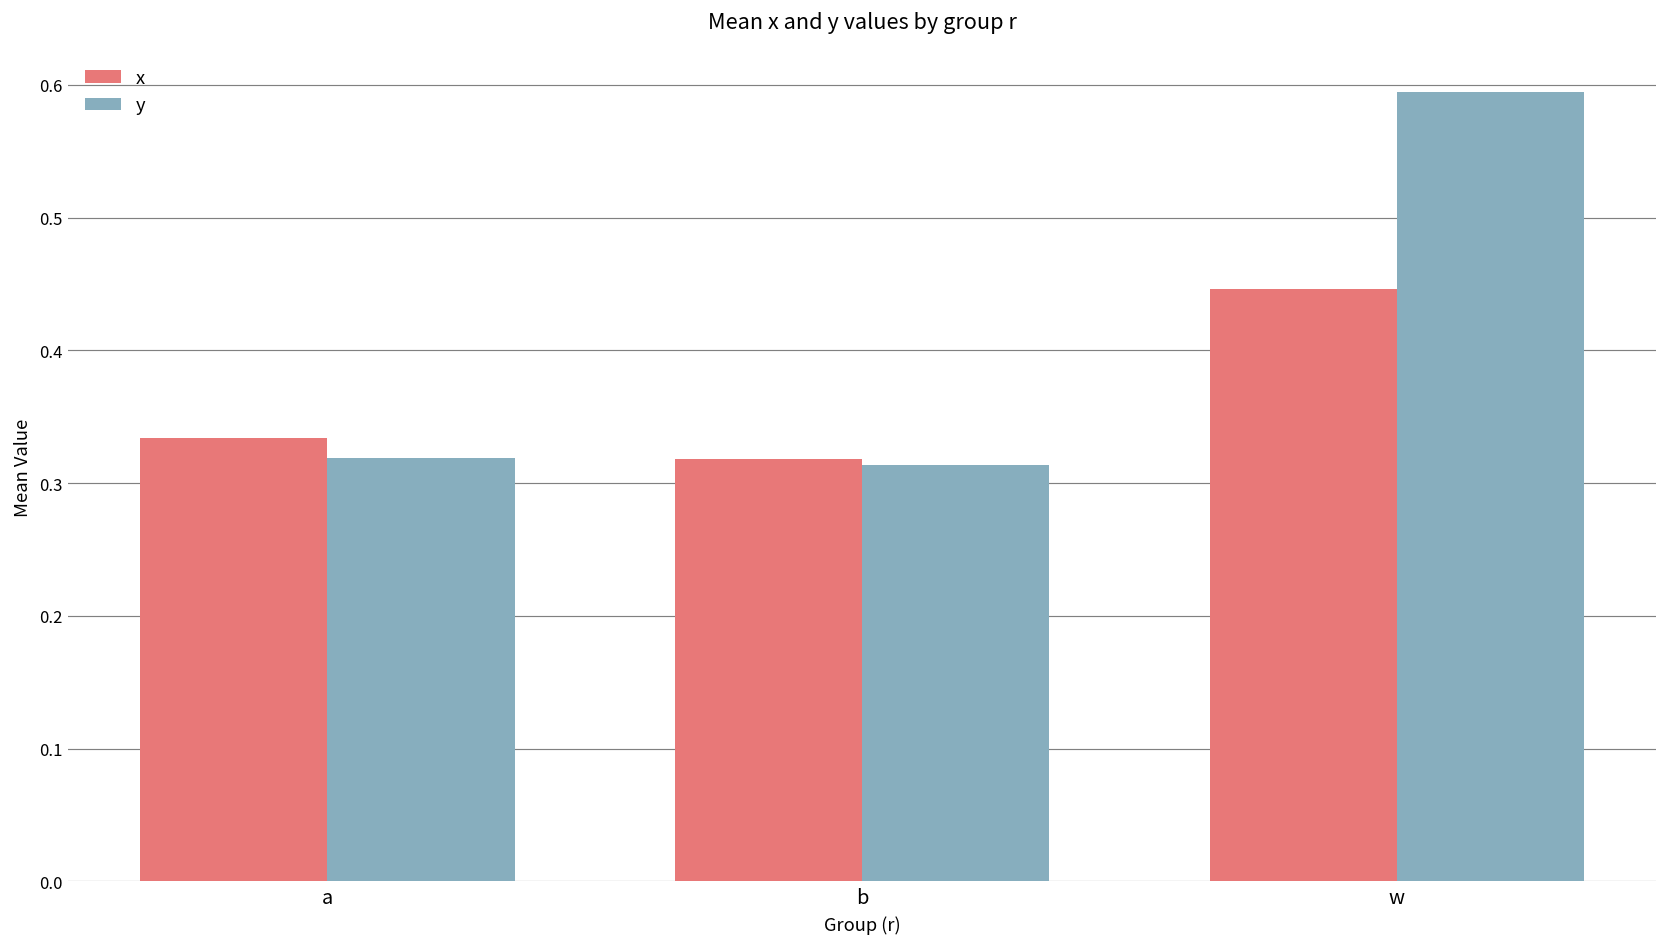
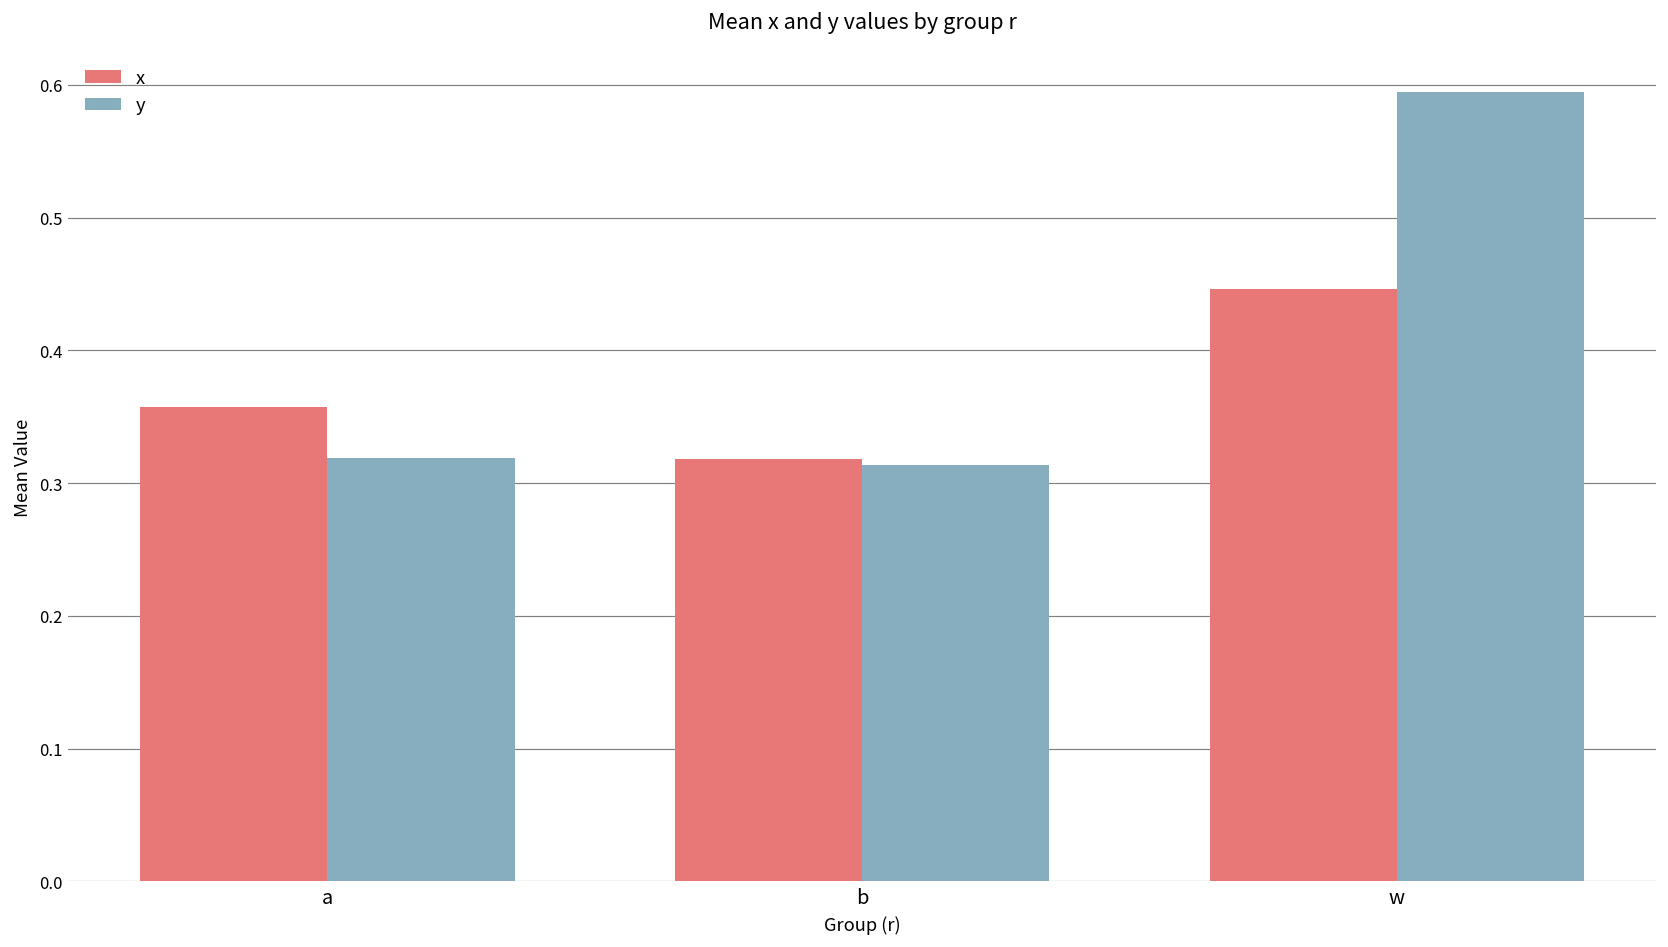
x, a: 0.334 -> 0.358
